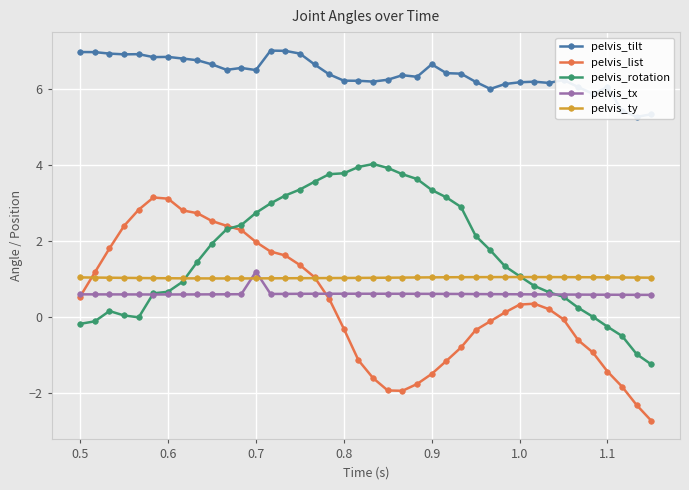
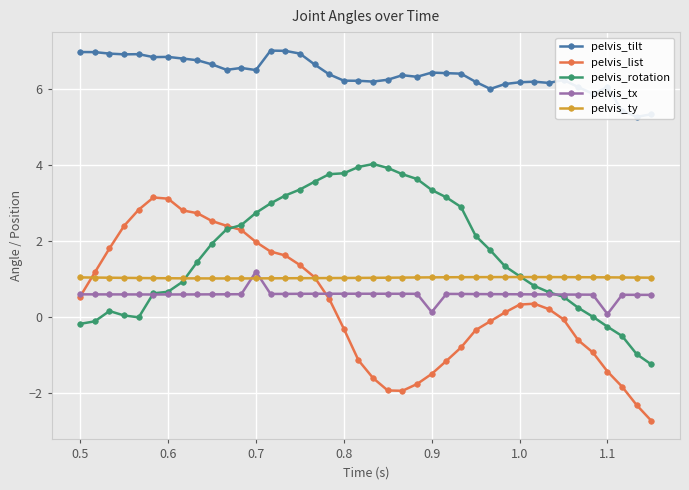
pelvis_tilt, 0.9: 6.6 -> 6.4
pelvis_tx, 0.9: 0.6 -> 0.1
pelvis_tx, 1.1: 0.6 -> 0.1
